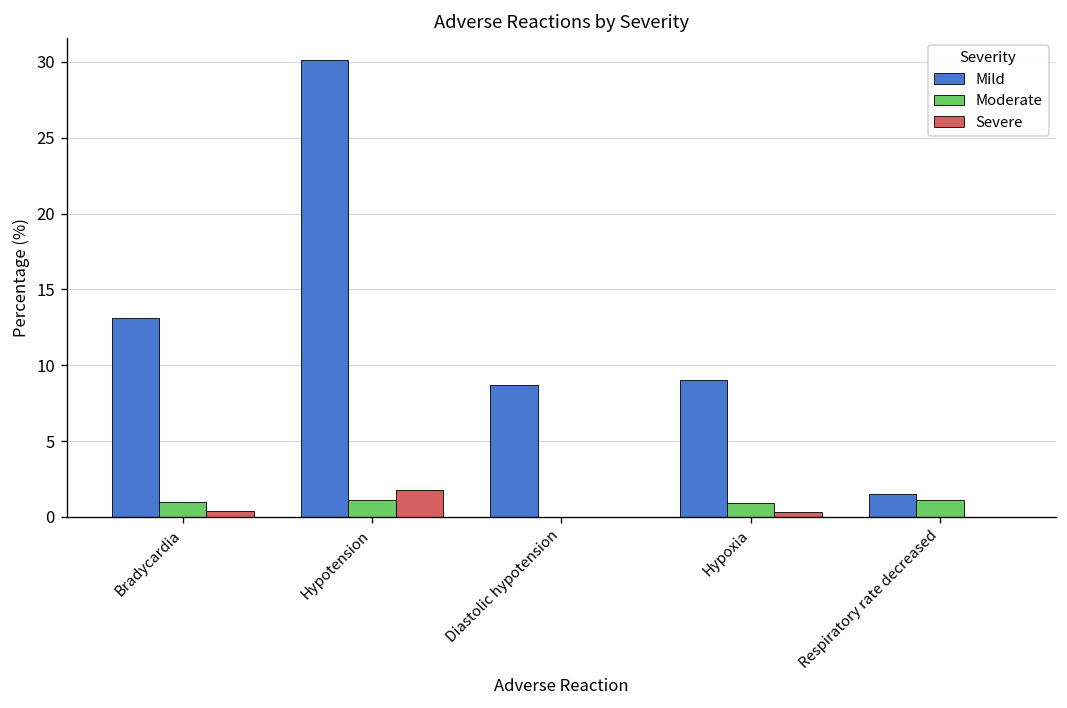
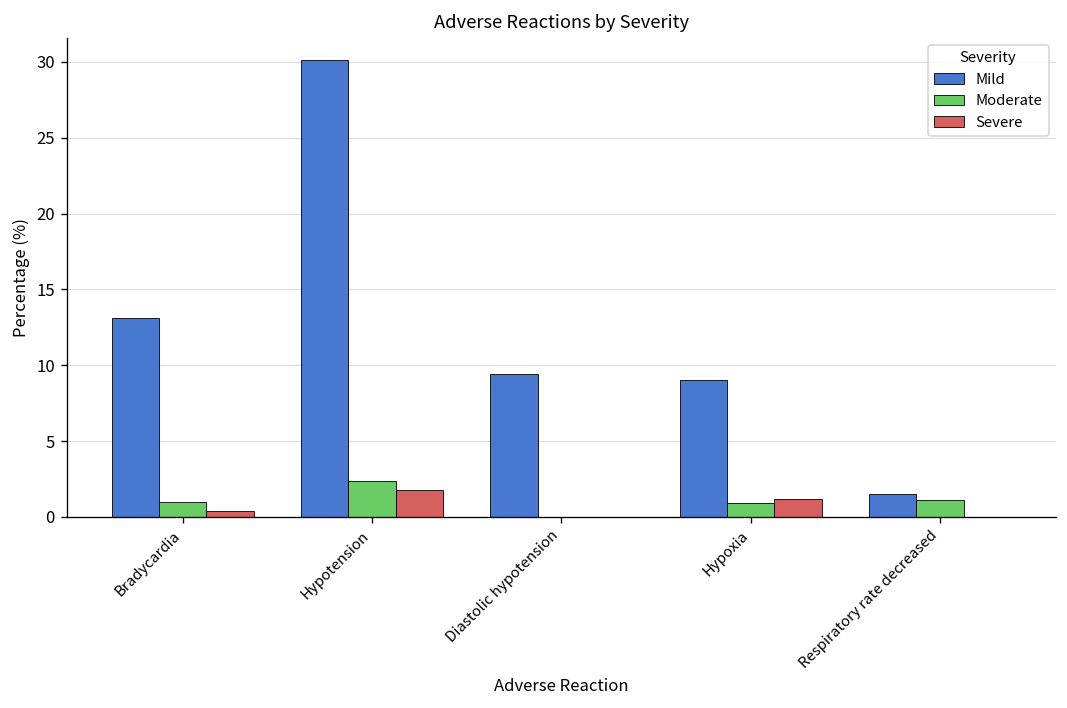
Moderate, Hypotension: 1.1 -> 2.4
Mild, Diastolic hypotension: 8.7 -> 9.4
Severe, Hypoxia: 0.3 -> 1.2
